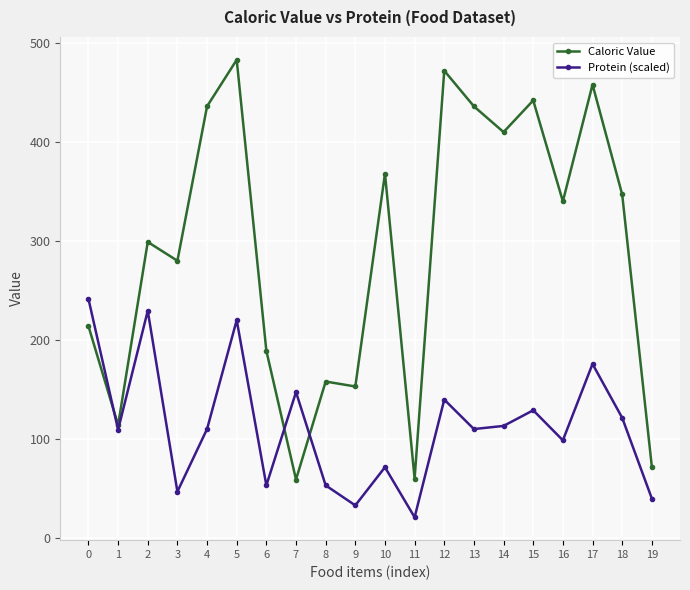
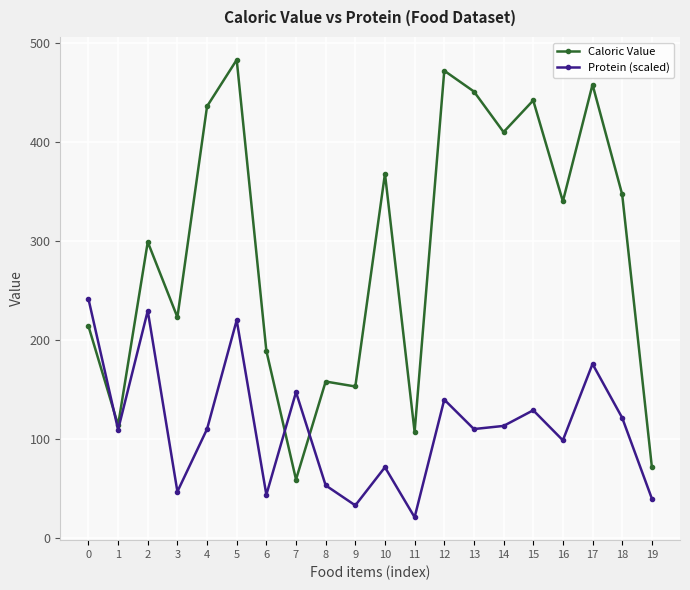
Caloric Value, 3: 280 -> 220
Protein (scaled), 6: 50 -> 40
Caloric Value, 11: 60 -> 110
Caloric Value, 13: 440 -> 450
